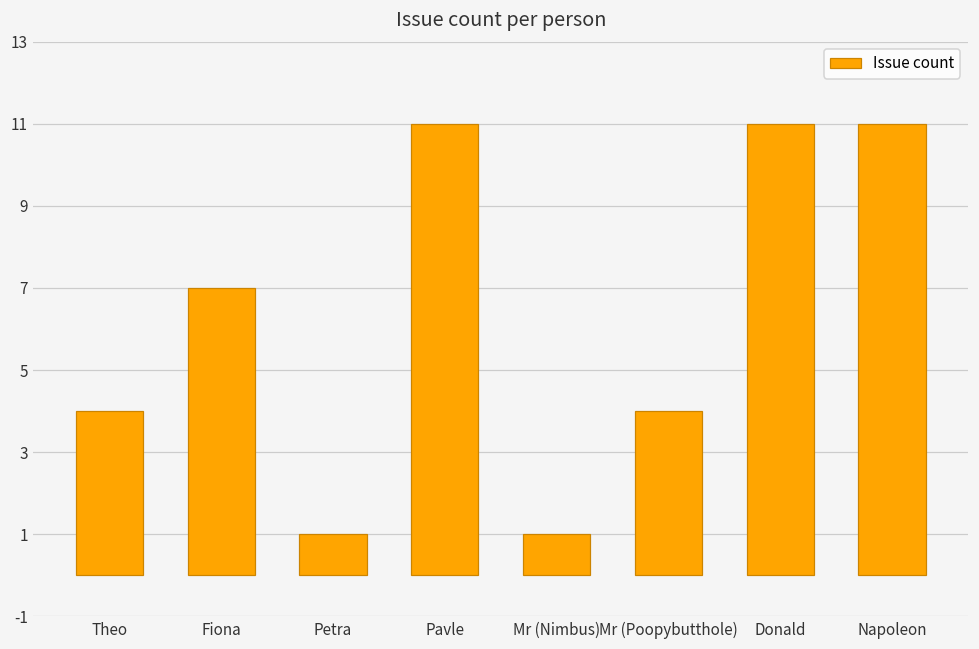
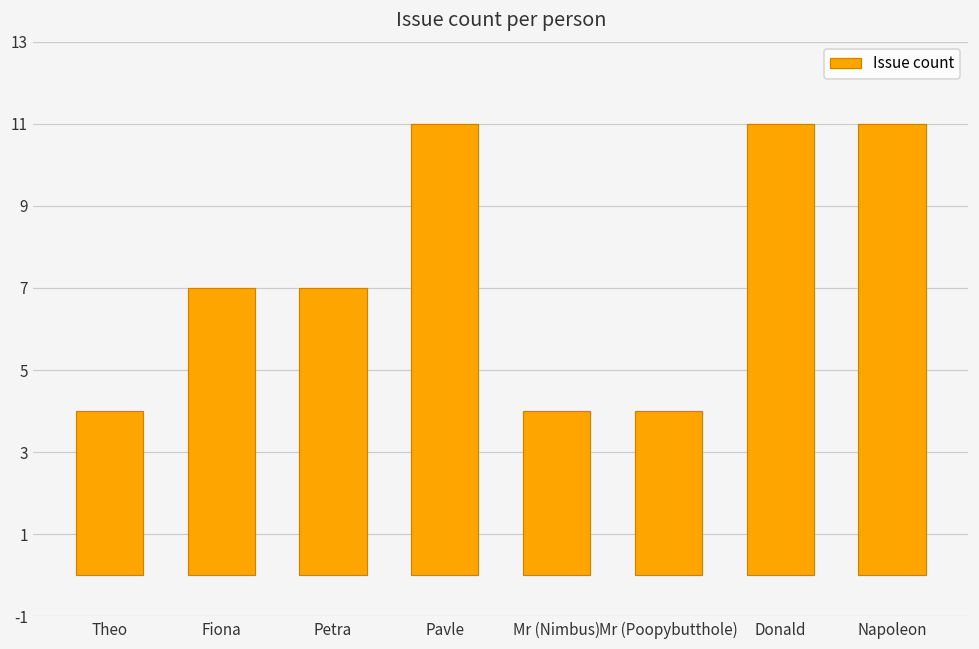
Petra: 1 -> 7
Mr (Nimbus): 1 -> 4
